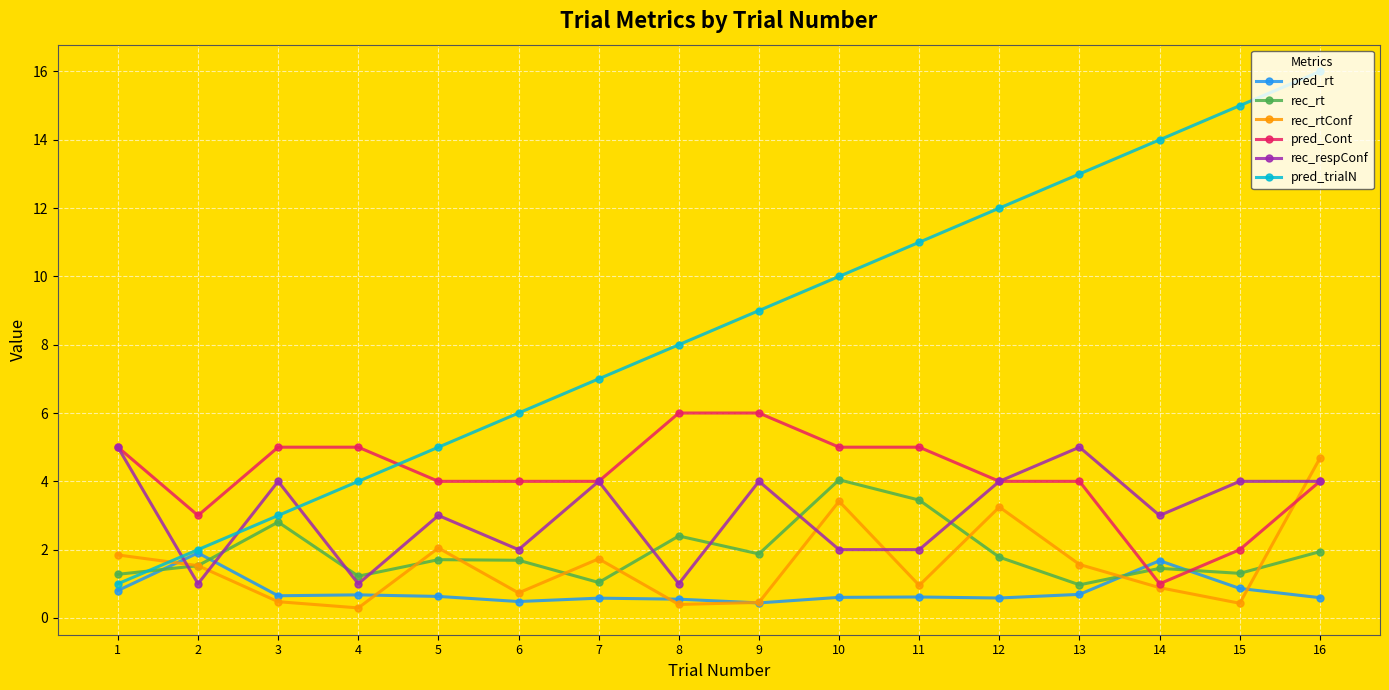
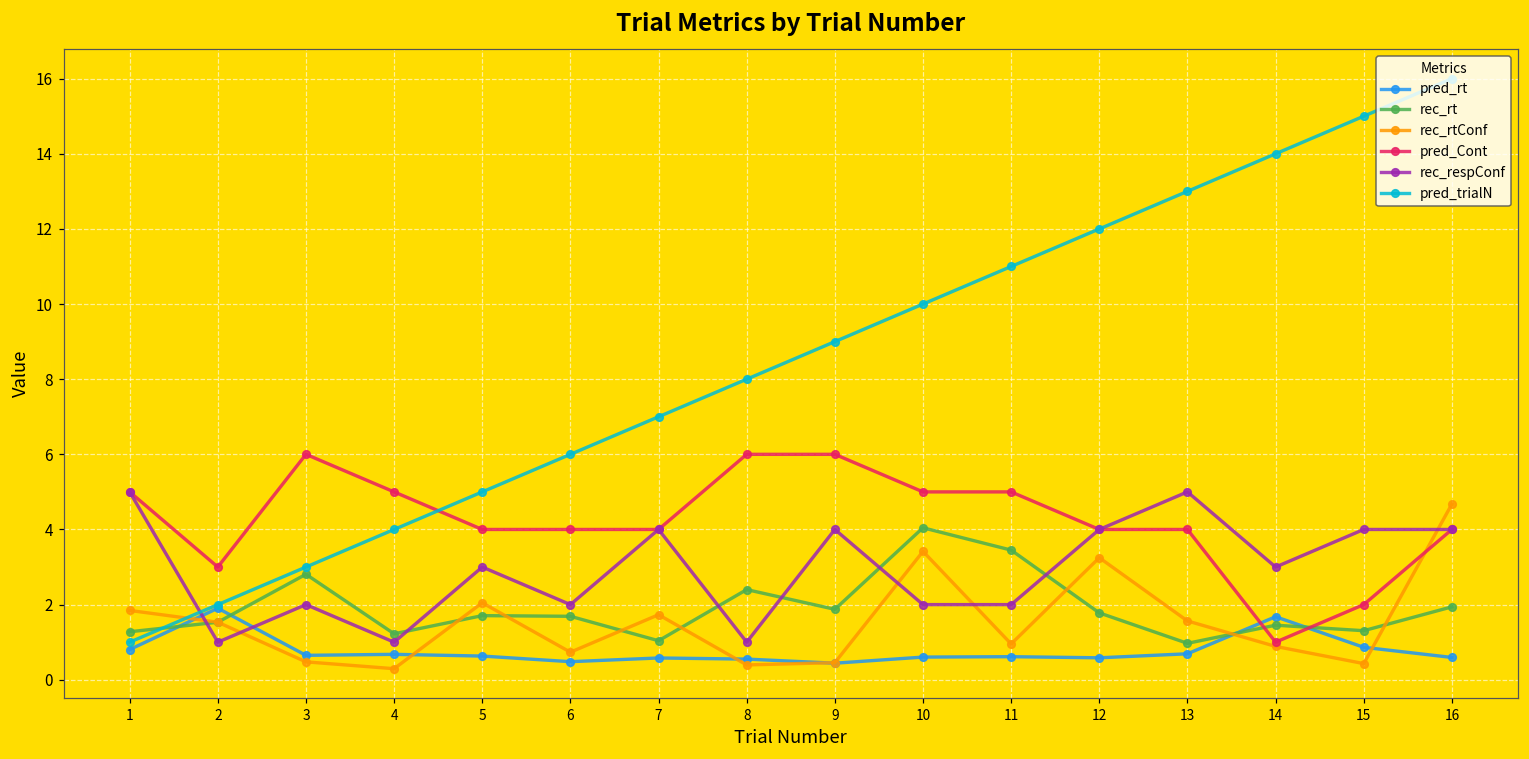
pred_Cont, 3: 5 -> 6
rec_respConf, 3: 4 -> 2
